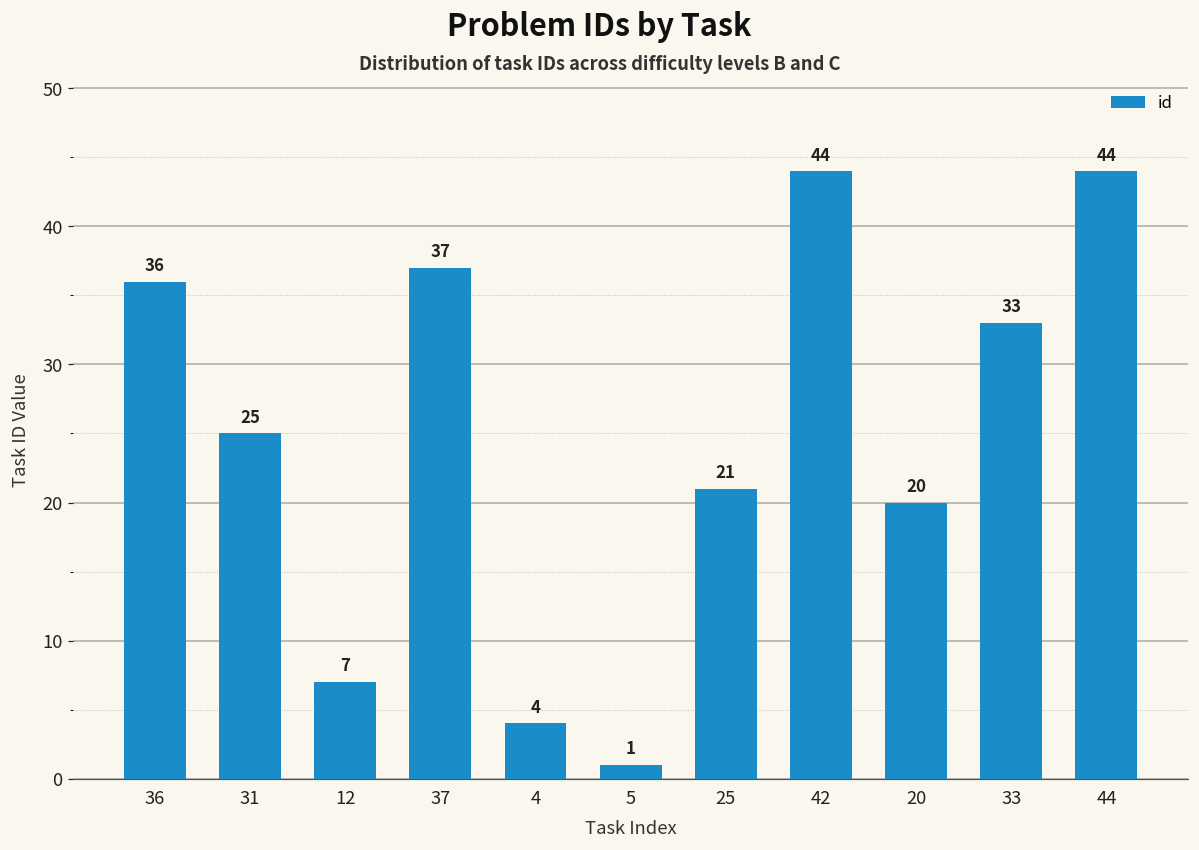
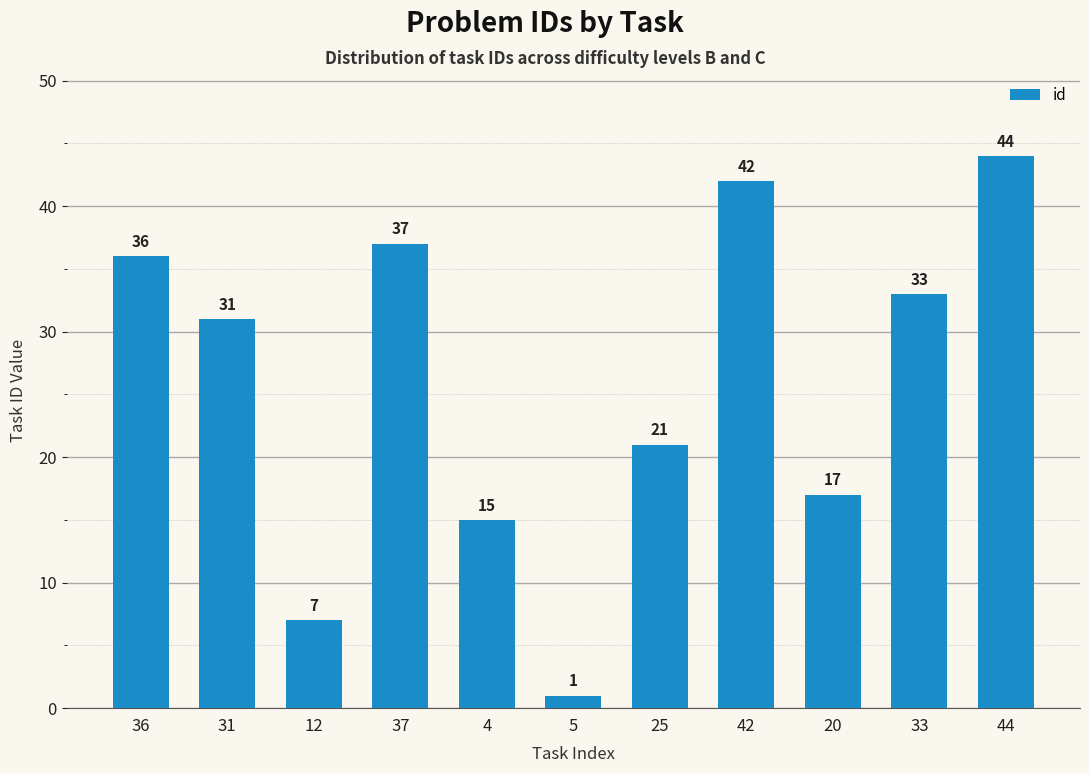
31: 25 -> 31
4: 4 -> 15
42: 44 -> 42
20: 20 -> 17
